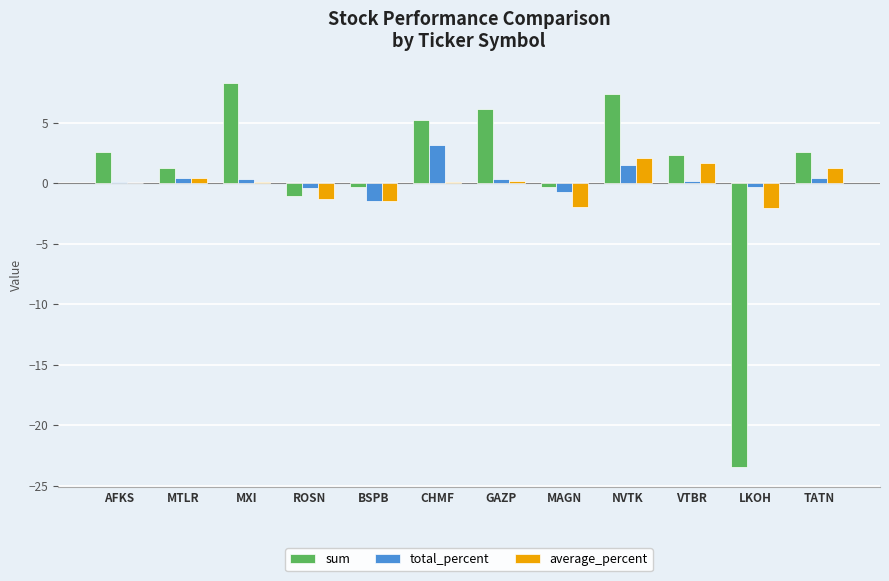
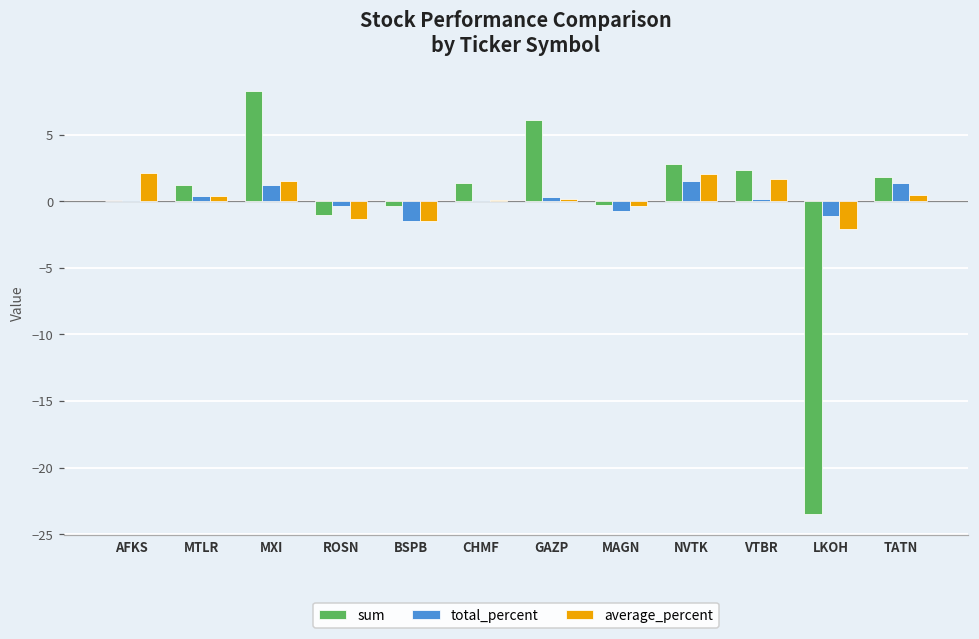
sum, AFKS: 2.6 -> 0.0
average_percent, AFKS: 0.0 -> 2.1
total_percent, MXI: 0.3 -> 1.2
average_percent, MXI: 0.1 -> 1.5
sum, CHMF: 5.2 -> 1.4
total_percent, CHMF: 3.2 -> 0.1
average_percent, MAGN: -2.0 -> -0.4
sum, NVTK: 7.4 -> 2.8
total_percent, LKOH: -0.3 -> -1.1
sum, TATN: 2.6 -> 1.8
total_percent, TATN: 0.4 -> 1.4
average_percent, TATN: 1.2 -> 0.4
